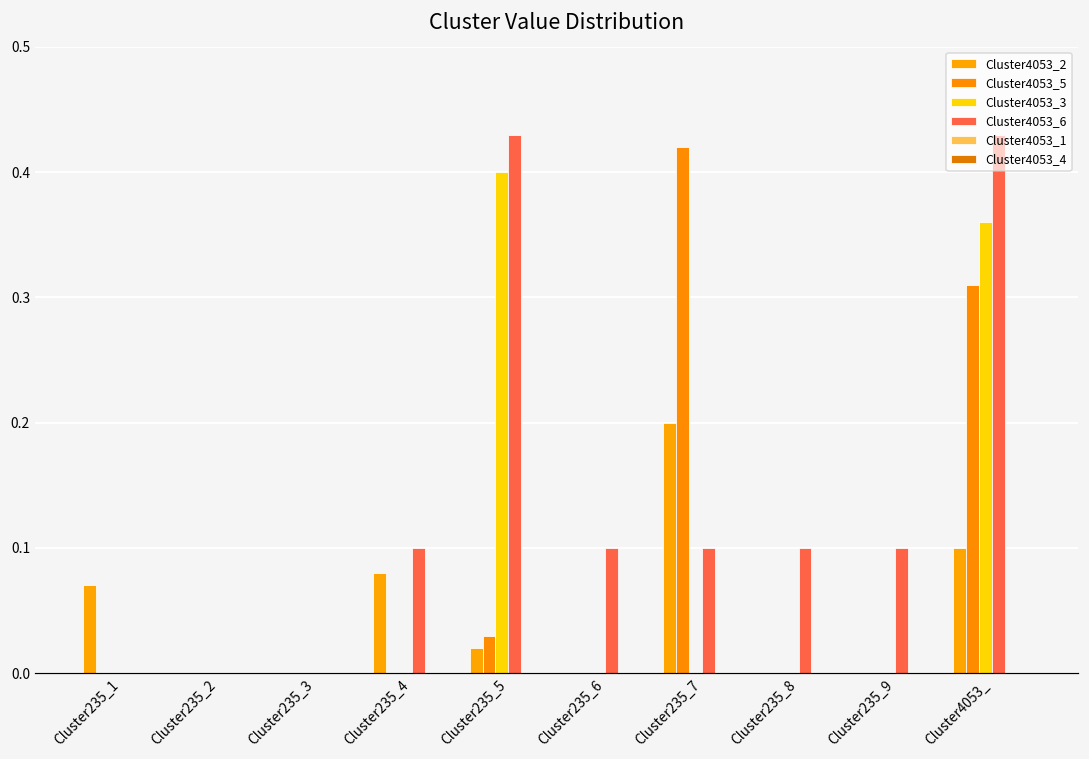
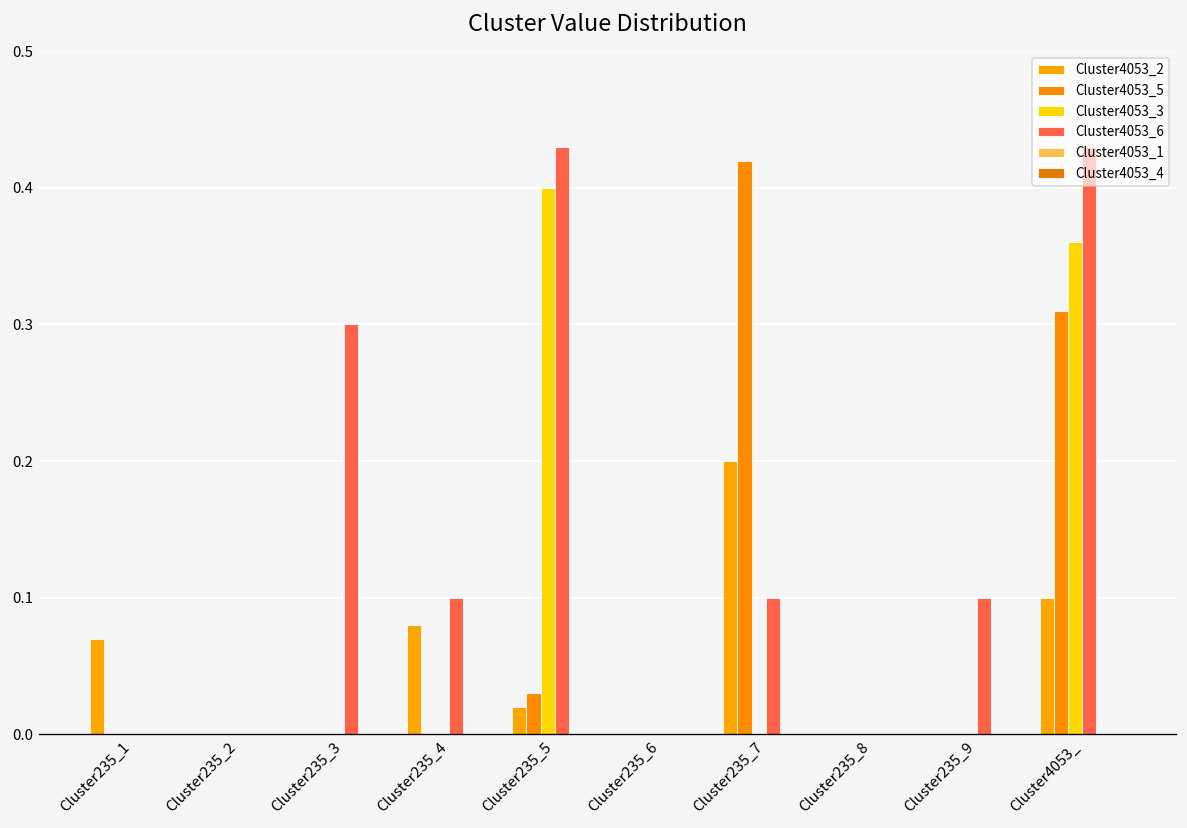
Cluster4053_6, Cluster235_3: 0.0 -> 0.3
Cluster4053_6, Cluster235_6: 0.1 -> 0.0
Cluster4053_6, Cluster235_8: 0.1 -> 0.0
